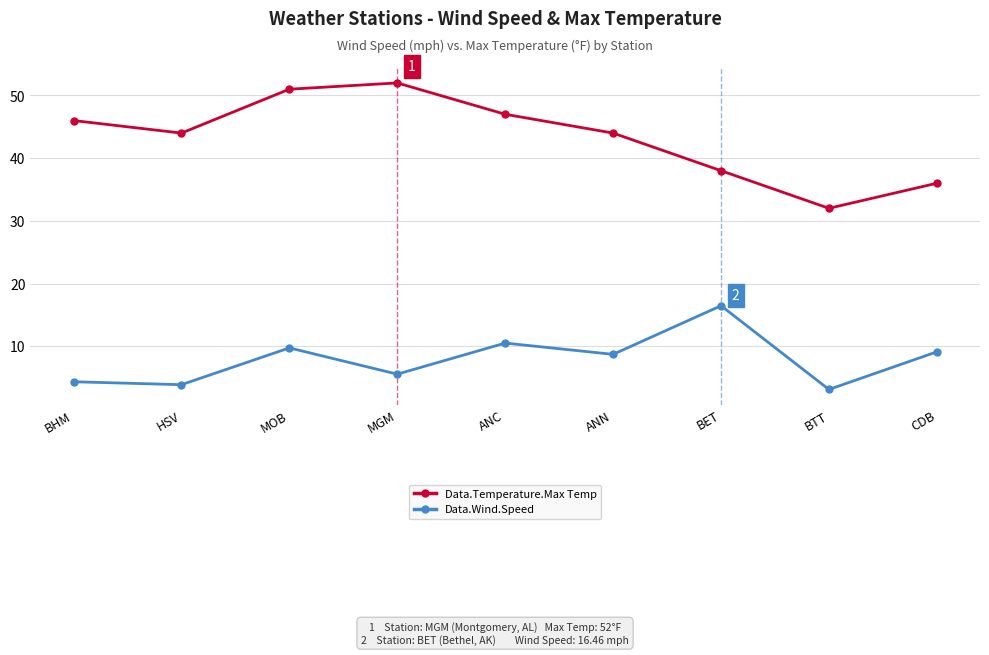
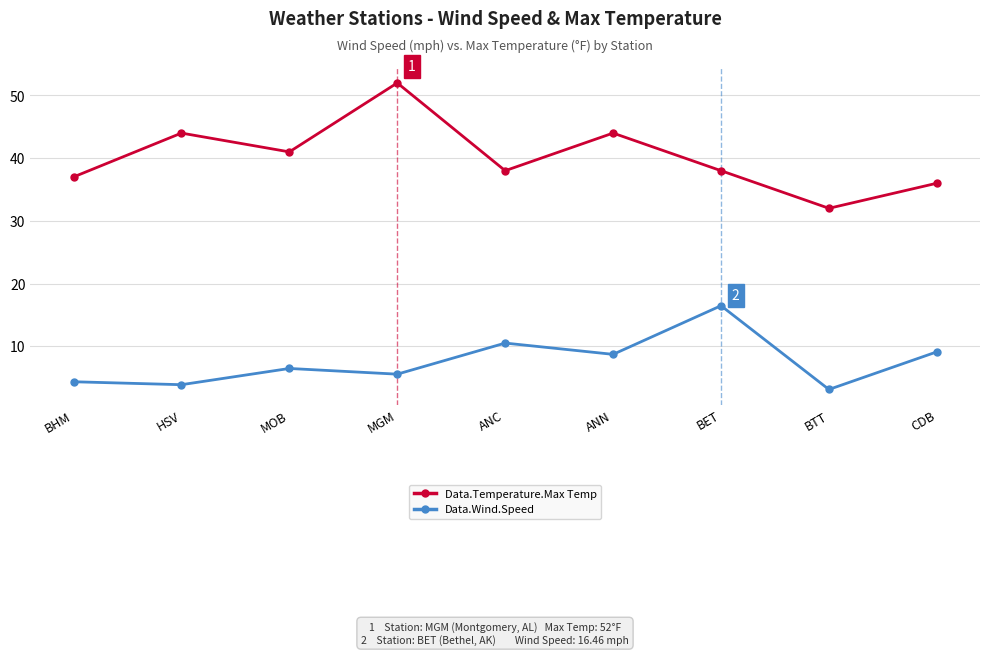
Data.Temperature.Max Temp, BHM: 46 -> 37
Data.Temperature.Max Temp, MOB: 51 -> 41
Data.Wind.Speed, MOB: 10 -> 6
Data.Temperature.Max Temp, ANC: 47 -> 38
